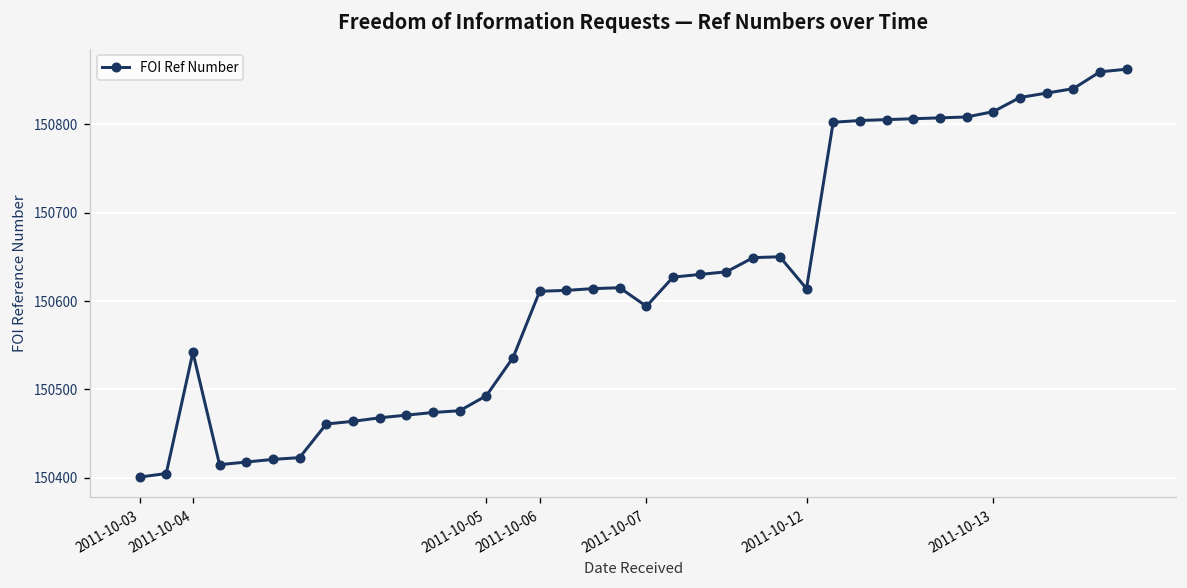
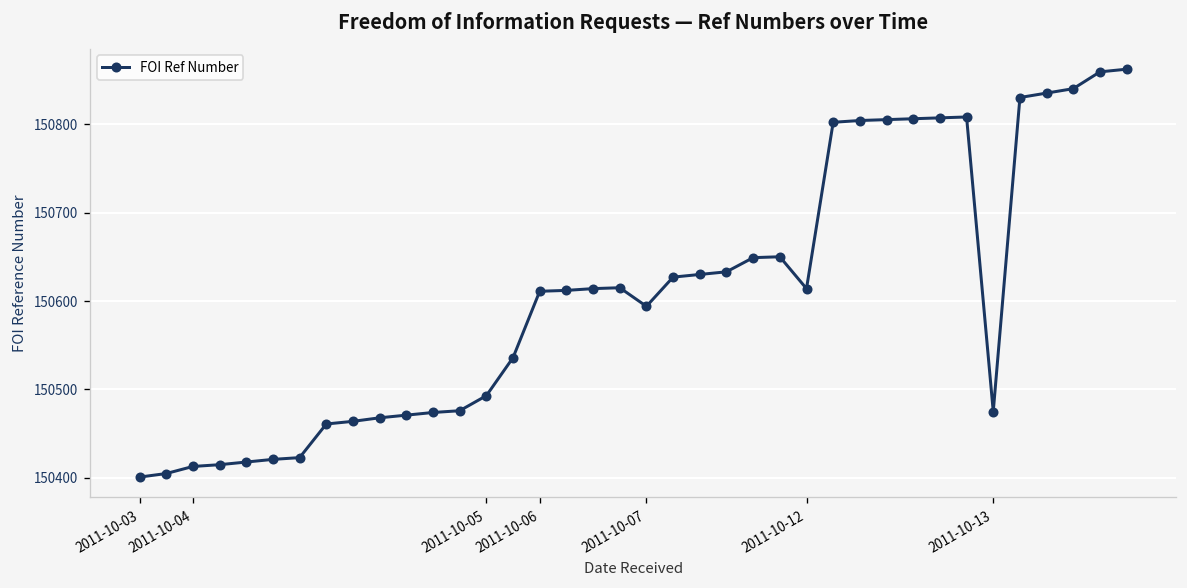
2011-10-04: 150540 -> 150410
2011-10-13: 150810 -> 150480
